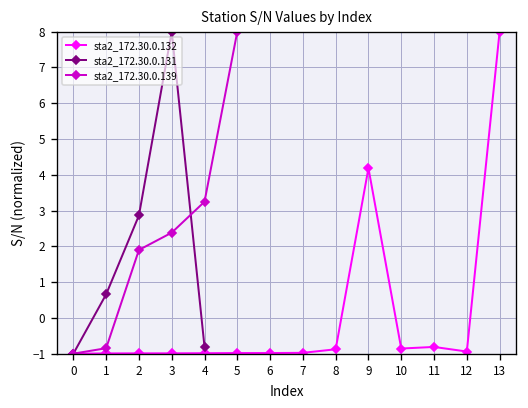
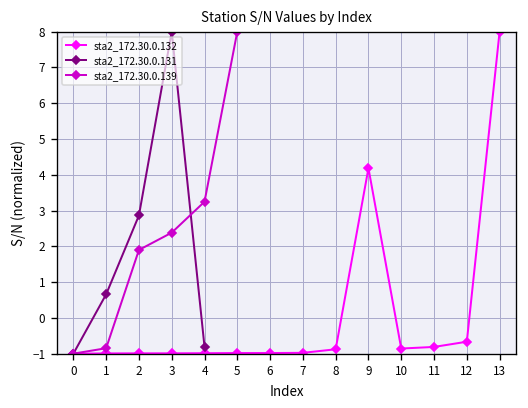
sta2_172.30.0.132, 12: -0.9 -> -0.7
